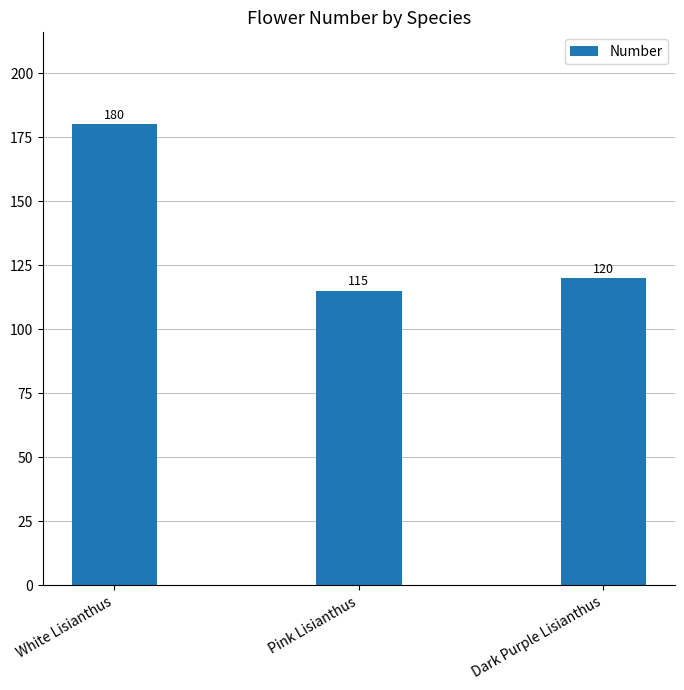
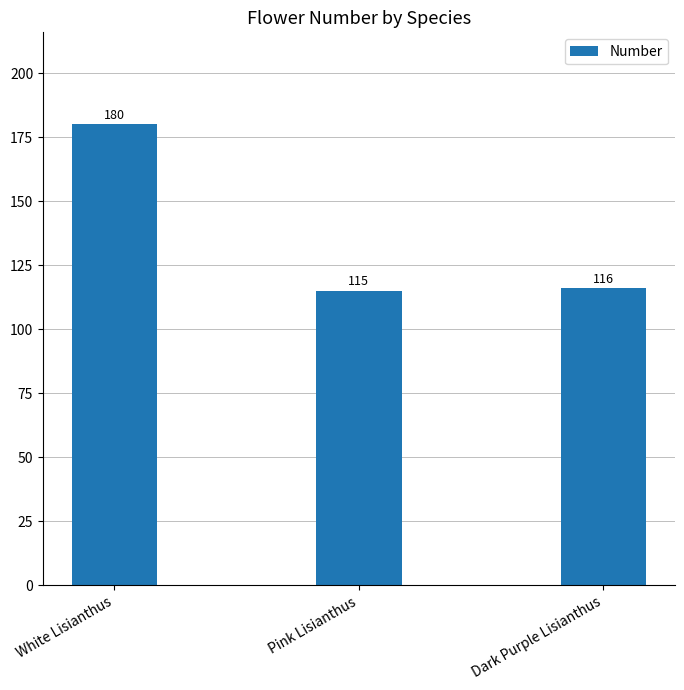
Dark Purple Lisianthus: 120 -> 116
